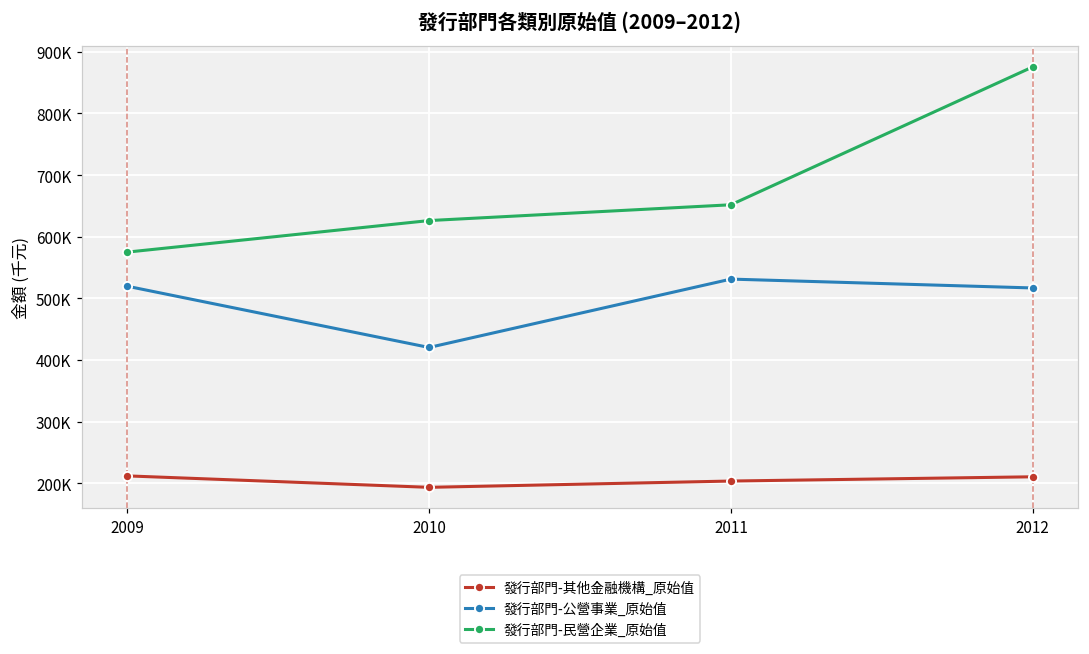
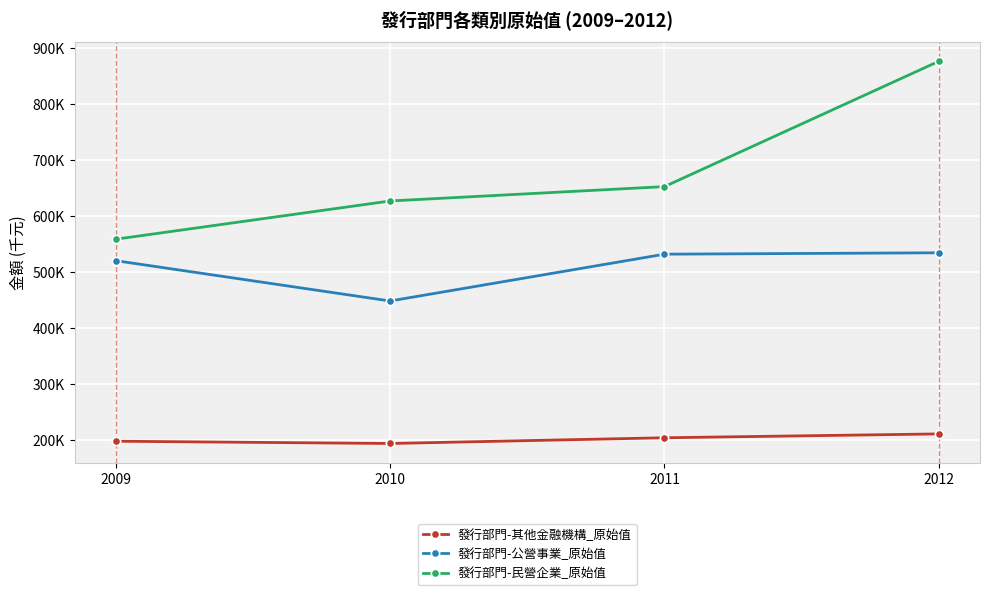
發行部門-其他金融機構_原始值, 2009: 210000 -> 200000
發行部門-民營企業_原始值, 2009: 570000 -> 560000
發行部門-公營事業_原始值, 2010: 420000 -> 450000
發行部門-公營事業_原始值, 2012: 520000 -> 530000
